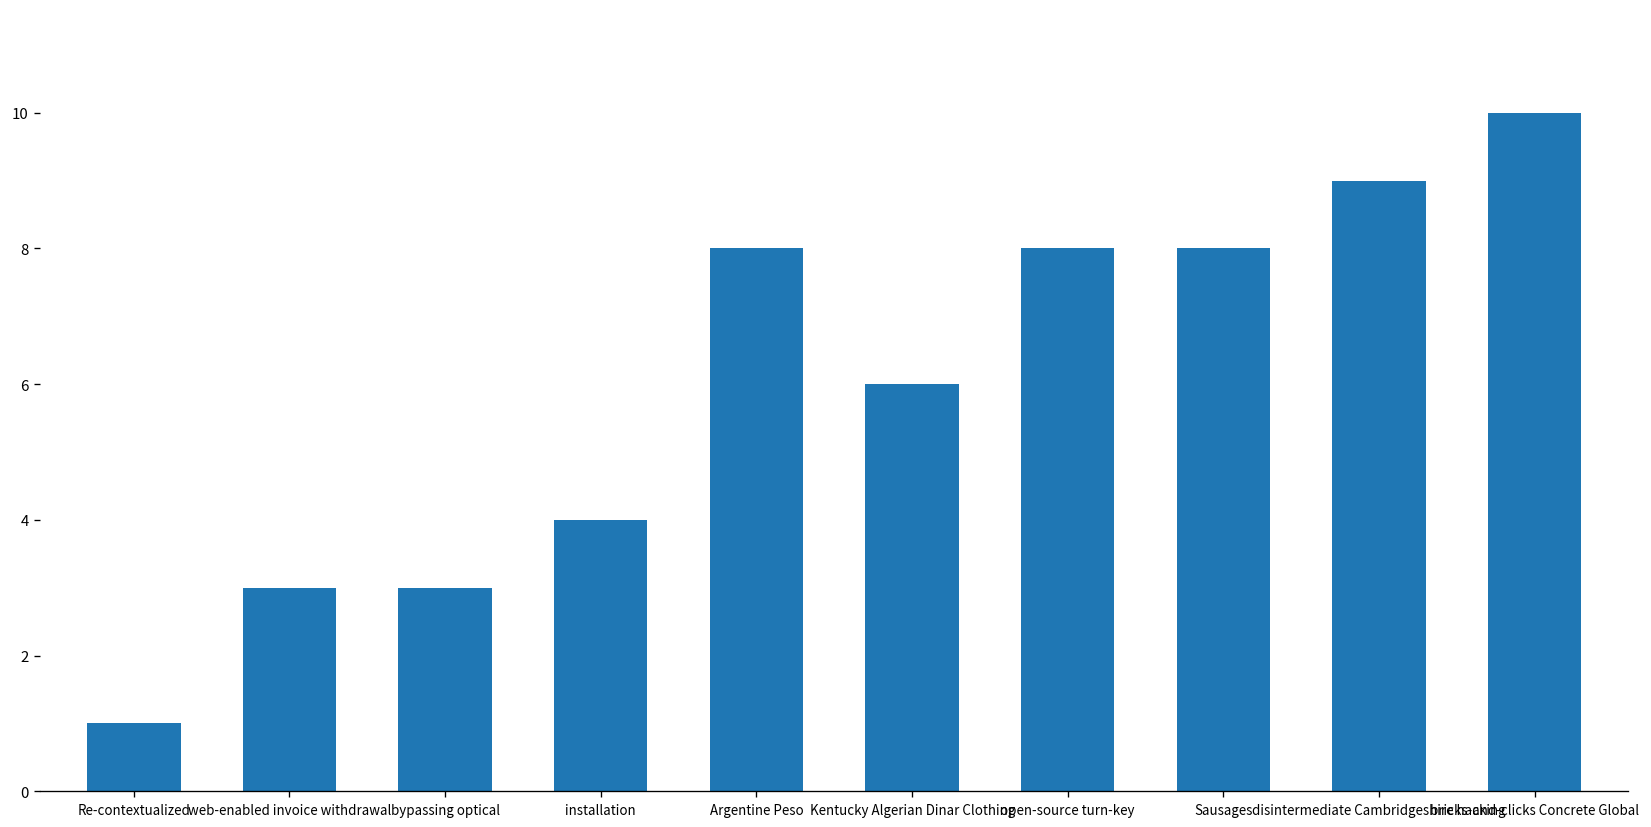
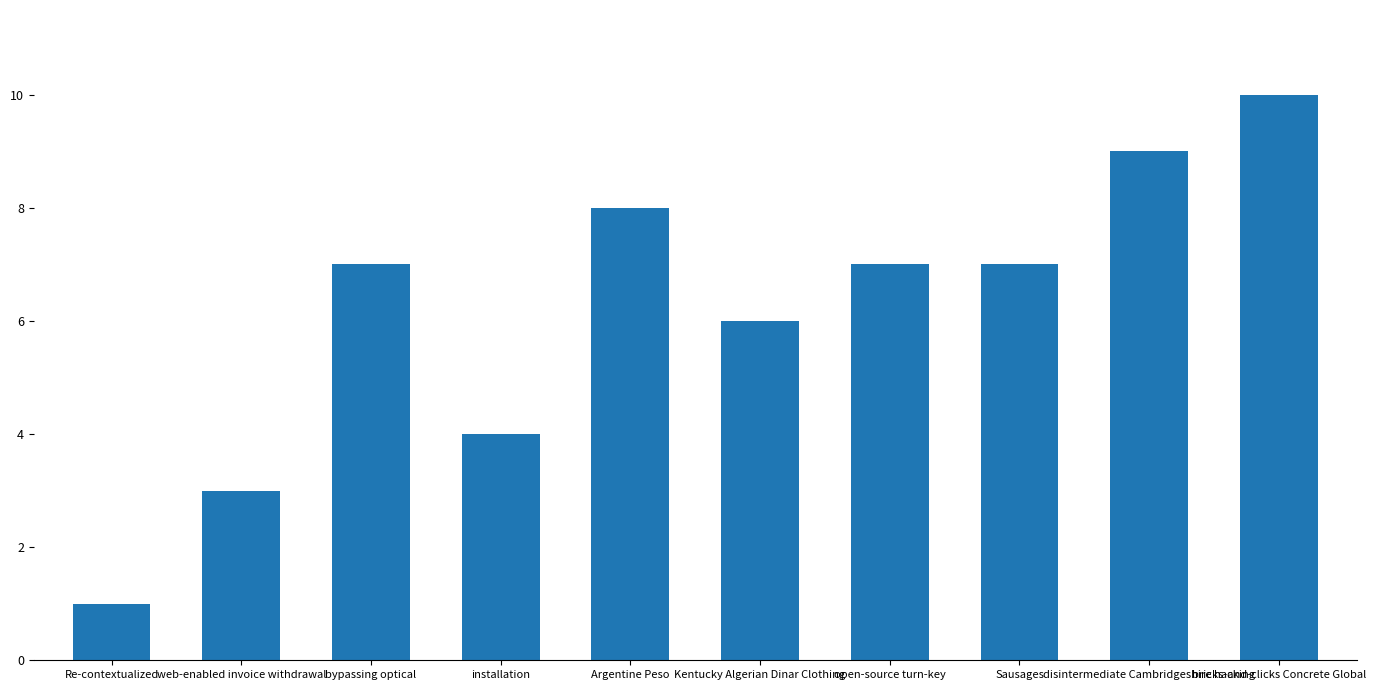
bypassing optical: 3 -> 7
open-source turn-key: 8 -> 7
Sausages: 8 -> 7
